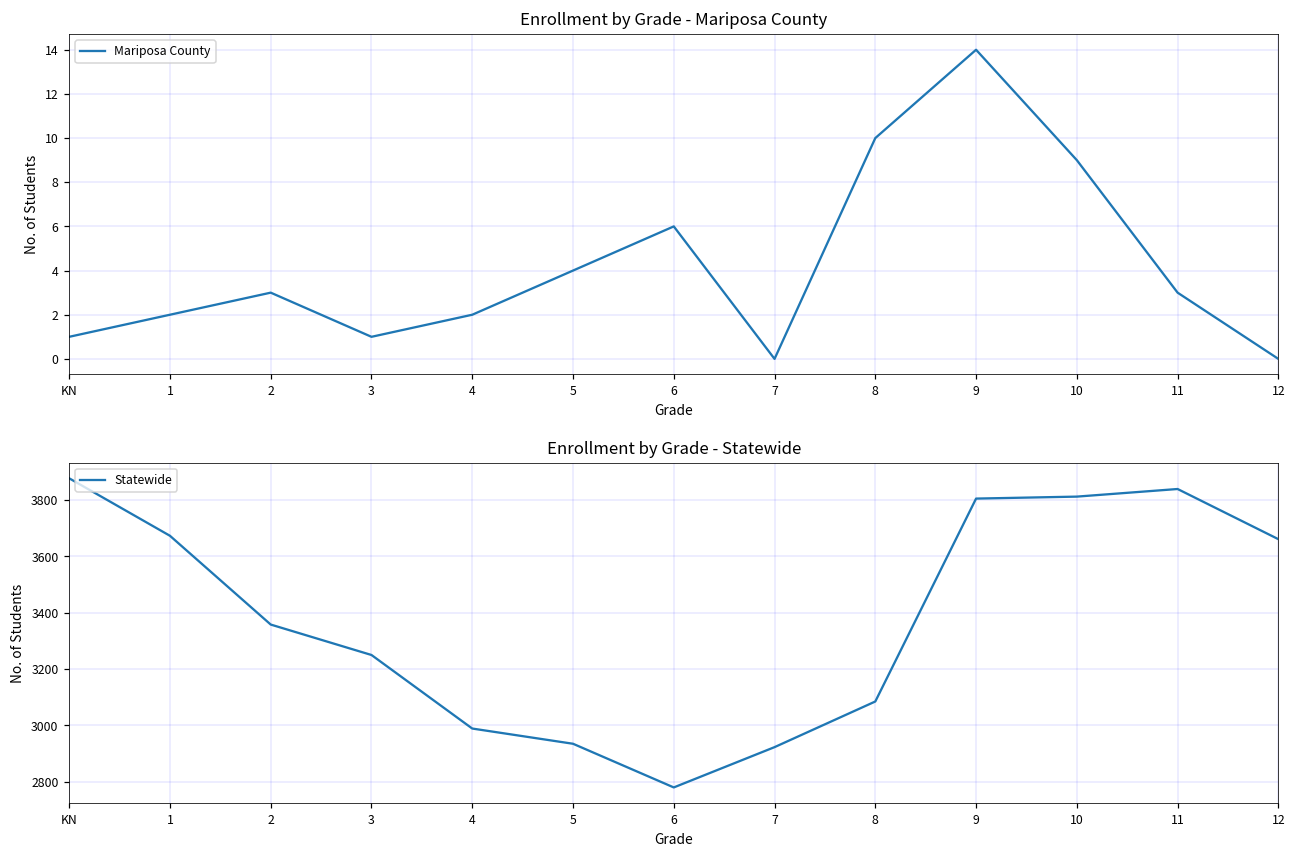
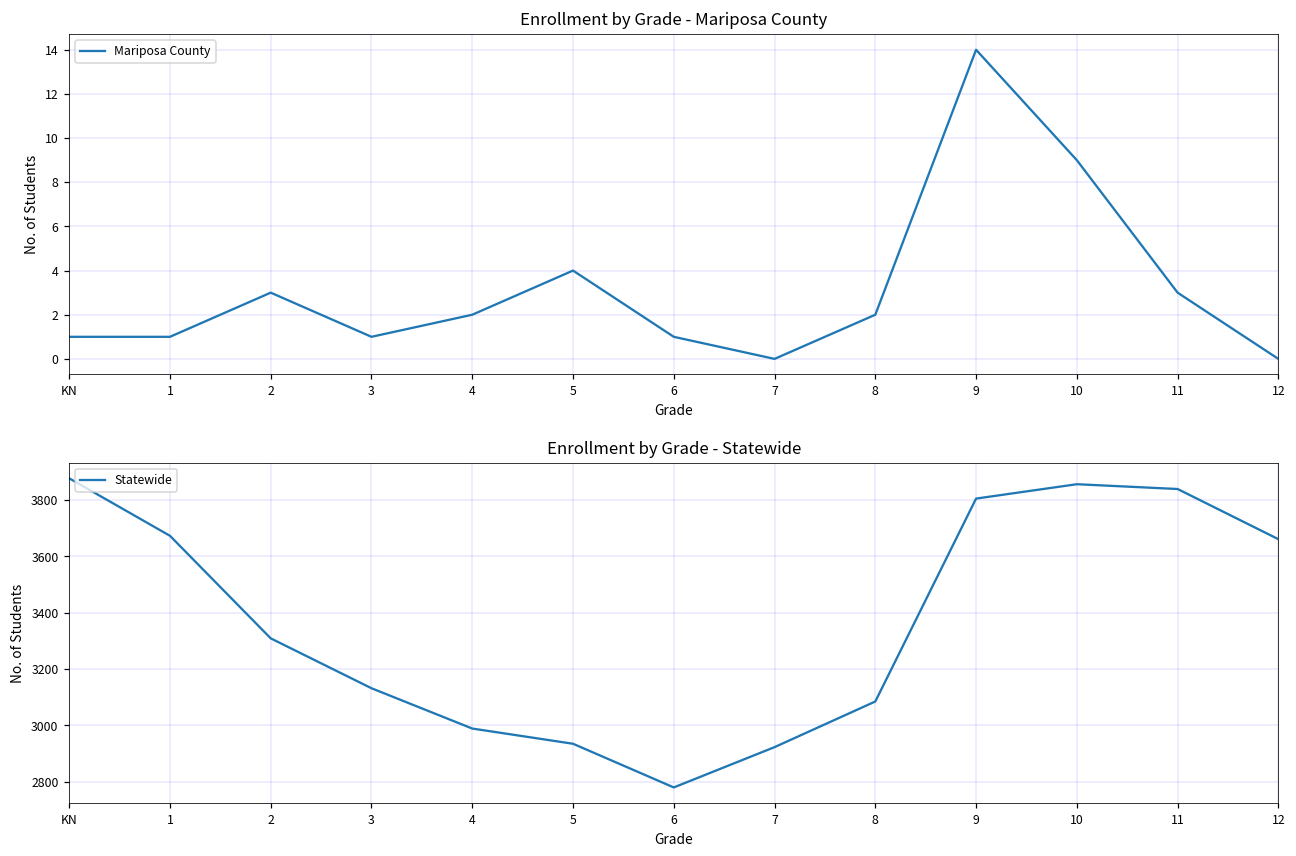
Enrollment by Grade - Mariposa County, 1: 2 -> 1
Enrollment by Grade - Mariposa County, 6: 6 -> 1
Enrollment by Grade - Mariposa County, 8: 10 -> 2
Enrollment by Grade - Statewide, 2: 3360 -> 3310
Enrollment by Grade - Statewide, 3: 3250 -> 3130
Enrollment by Grade - Statewide, 10: 3810 -> 3860
